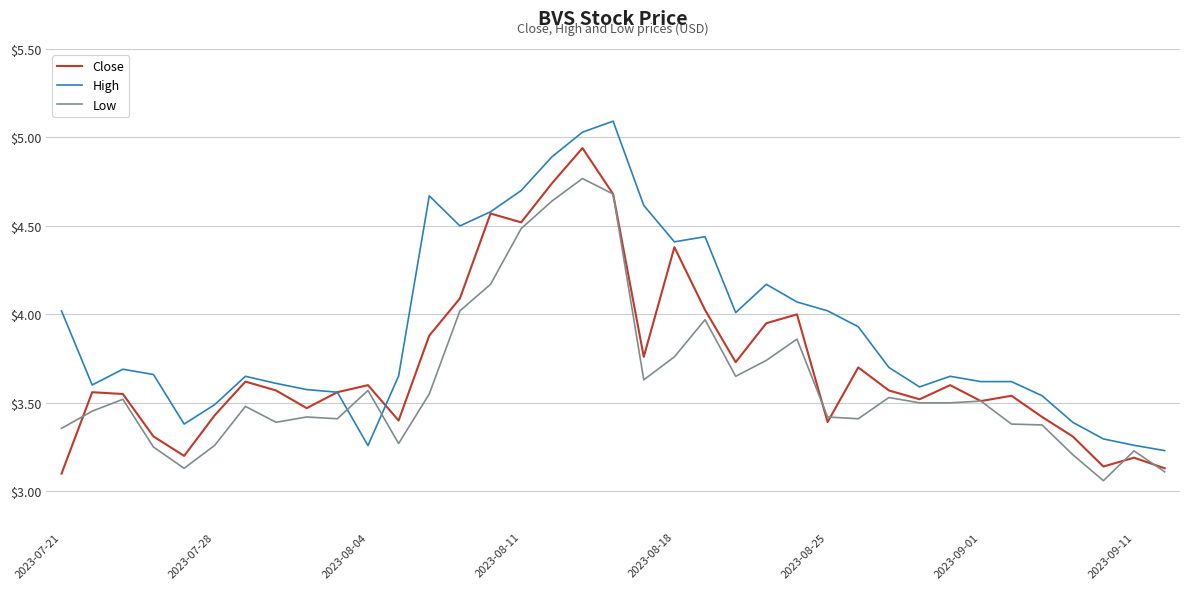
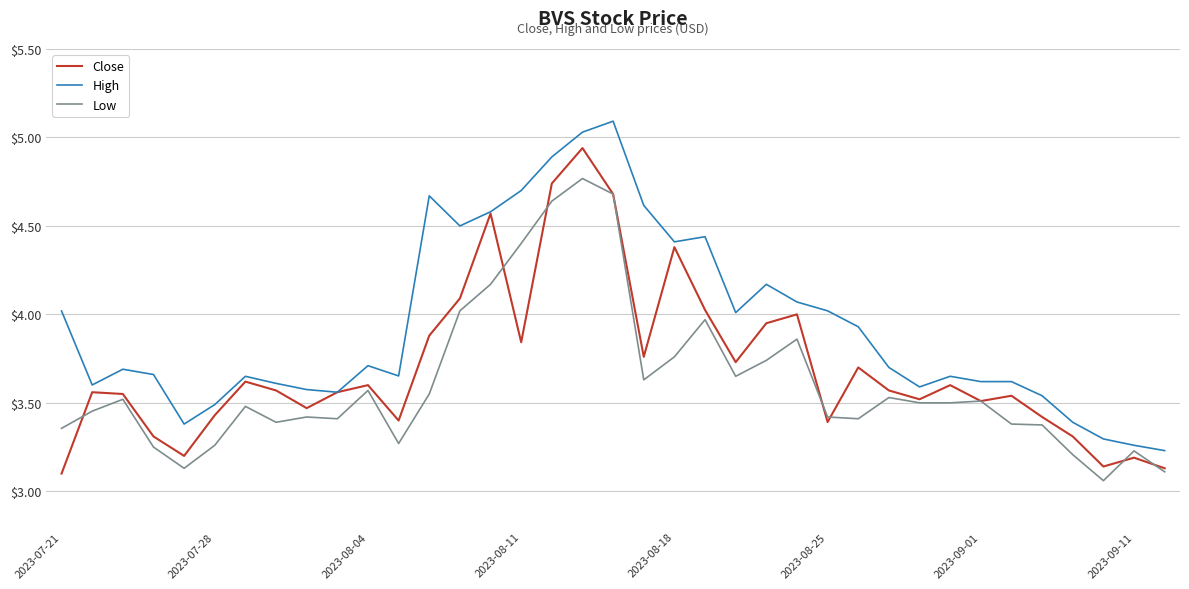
High, 2023-08-04: $3.26 -> $3.71
Close, 2023-08-11: $4.52 -> $3.84
Low, 2023-08-11: $4.49 -> $4.40
